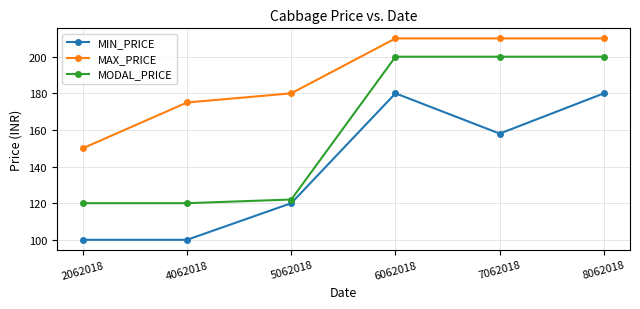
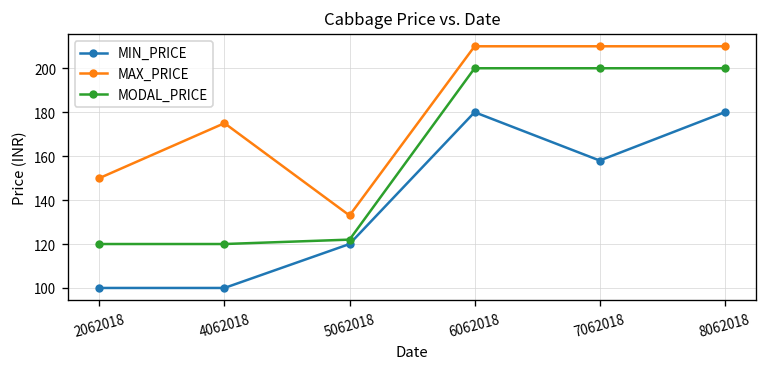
MAX_PRICE, 5062018: 180 -> 133
